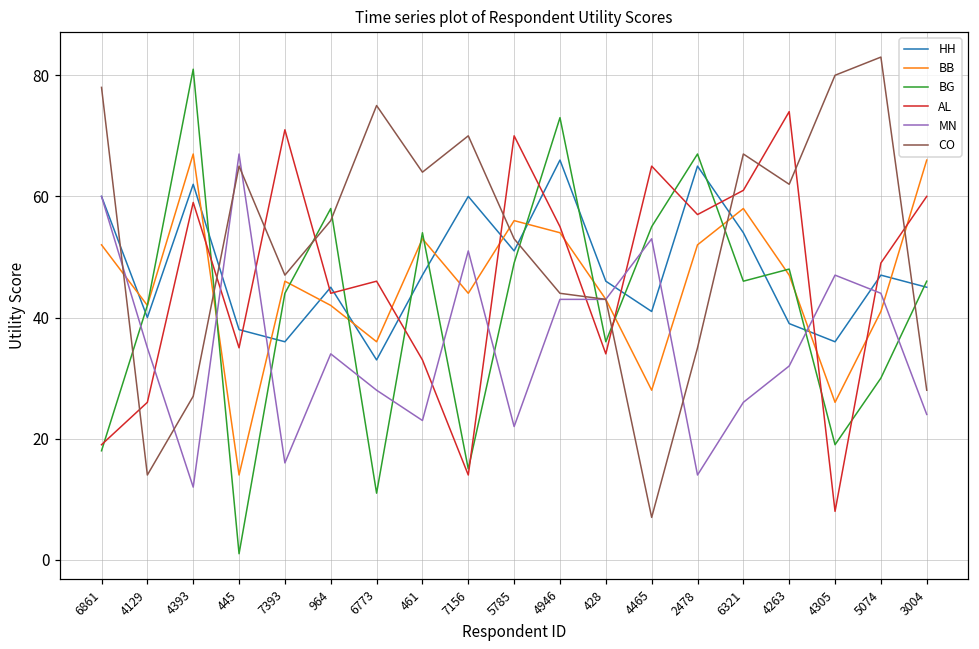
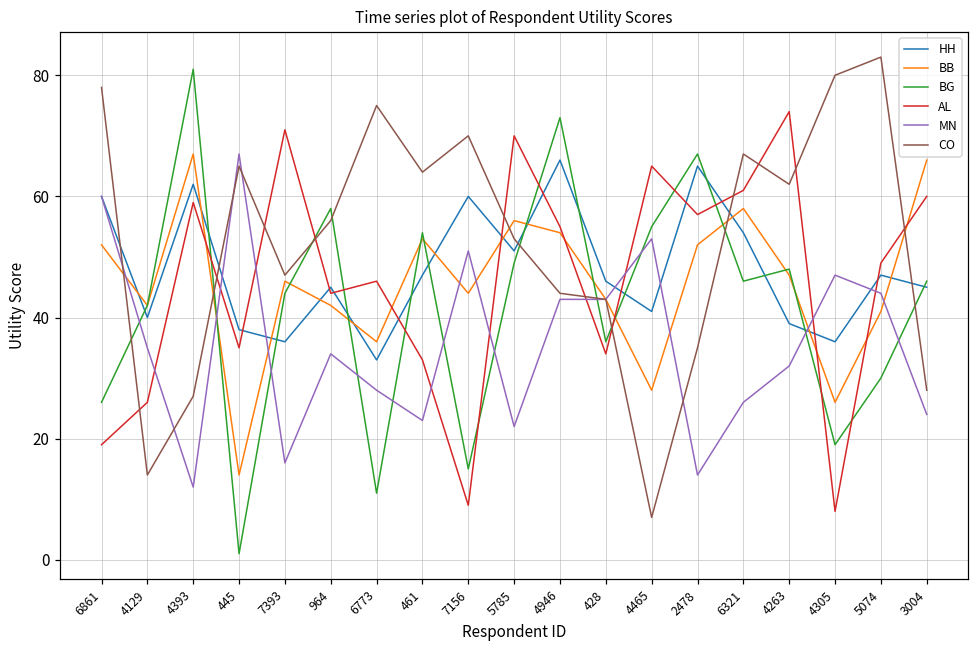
BG, 6861: 18 -> 26
AL, 7156: 14 -> 9
